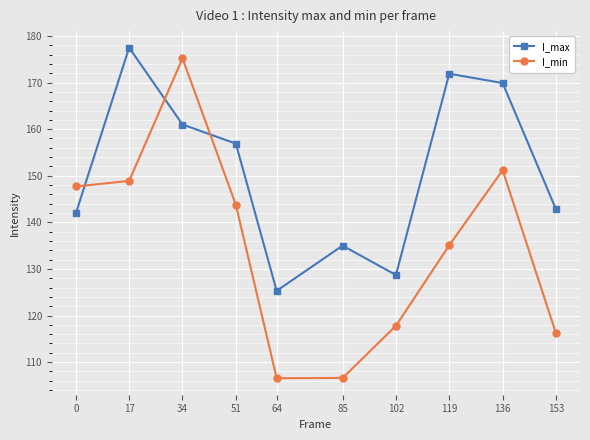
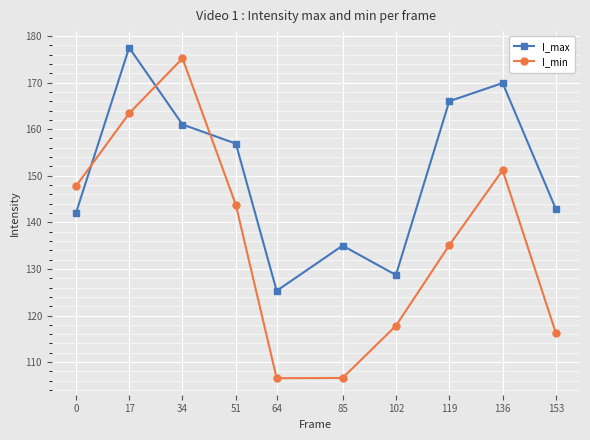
I_min, 17: 149 -> 163
I_max, 119: 172 -> 166
